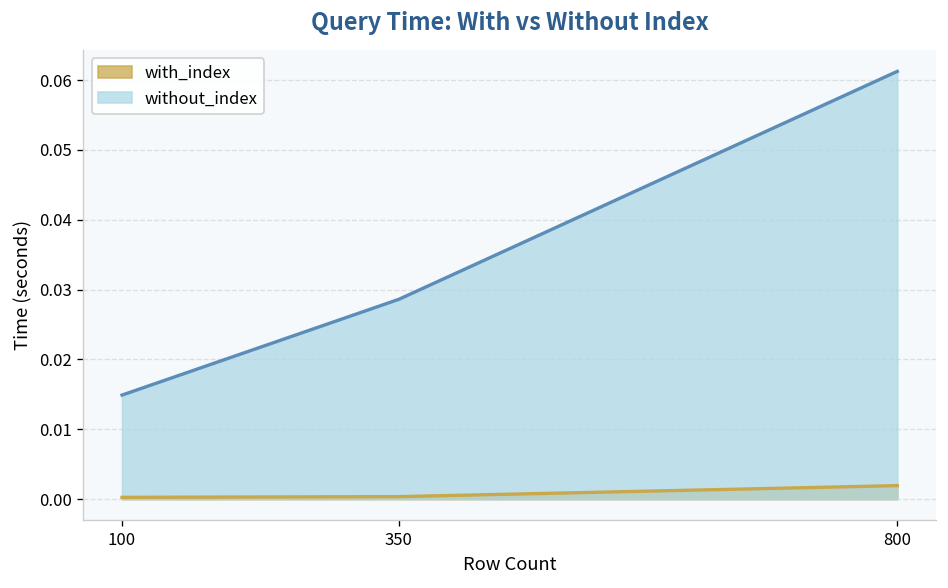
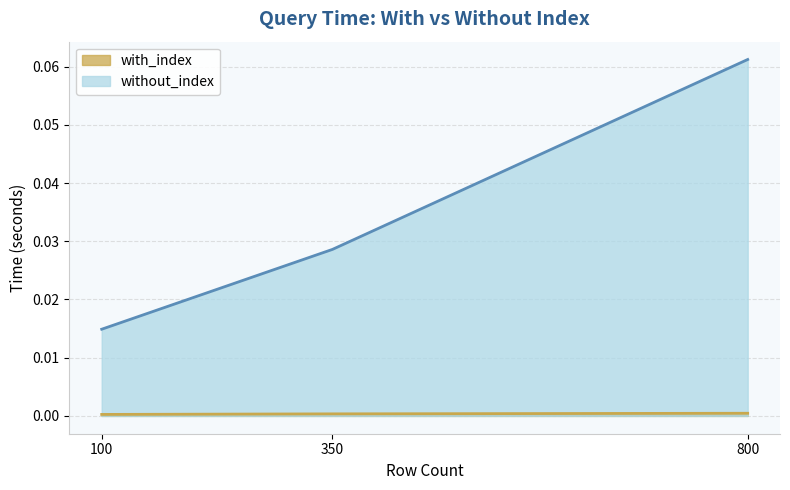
with_index, 800: 0.002 -> 0.000
